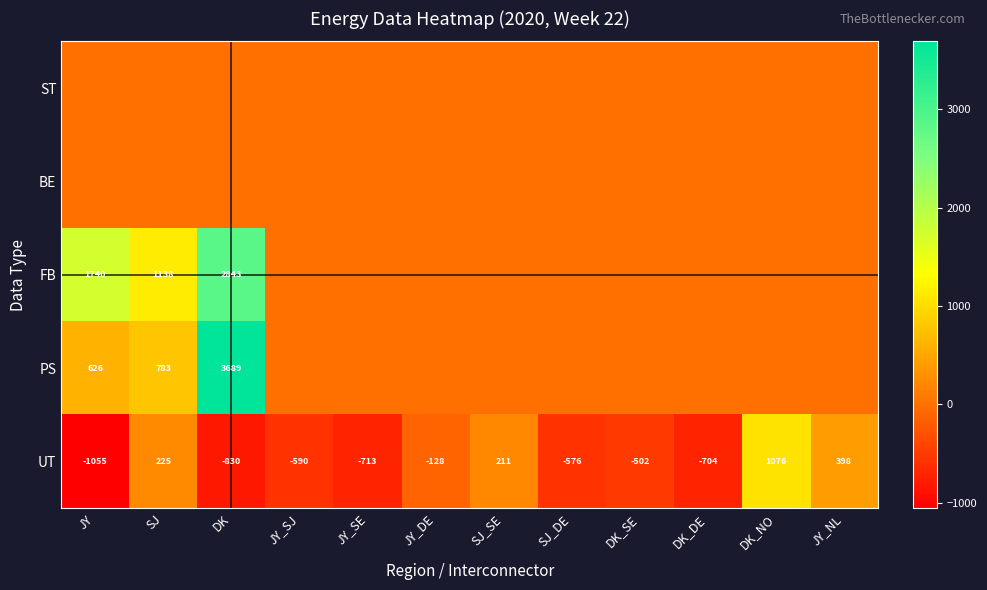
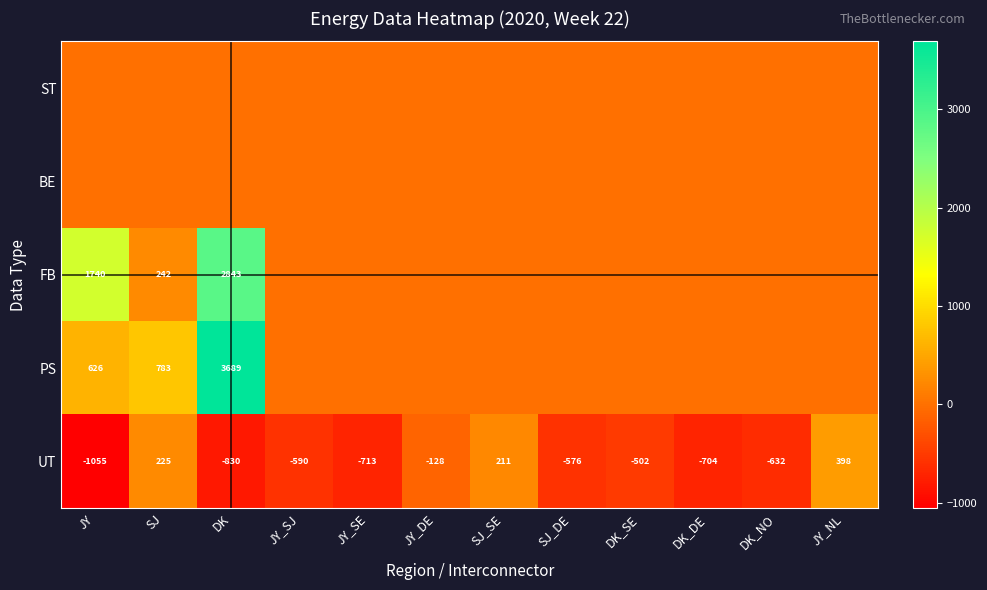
FB, SJ: 1138 -> 242
UT, DK_NO: 1076 -> -632
